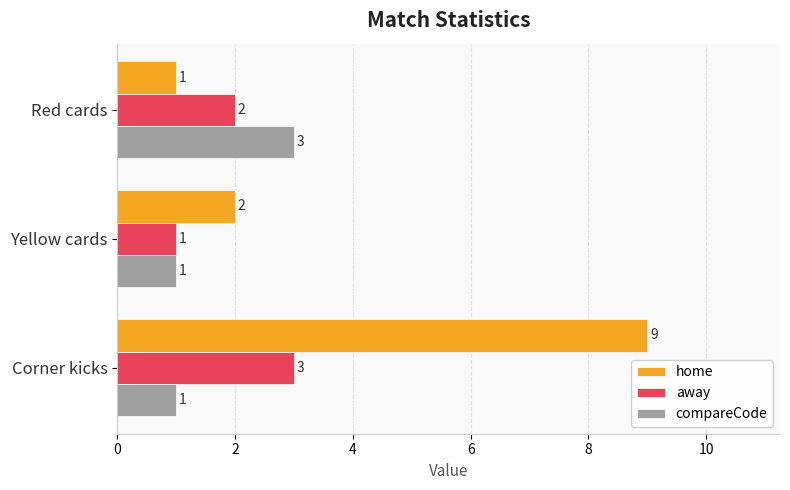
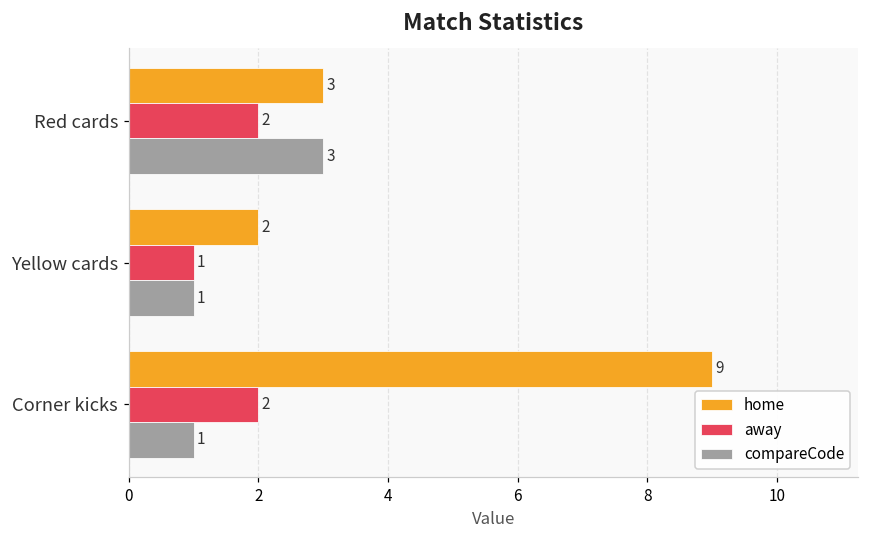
home, Red cards: 1 -> 3
away, Corner kicks: 3 -> 2
